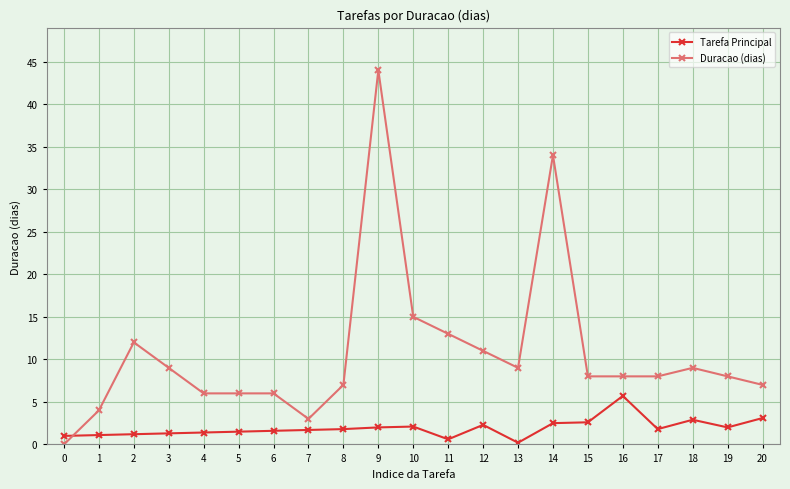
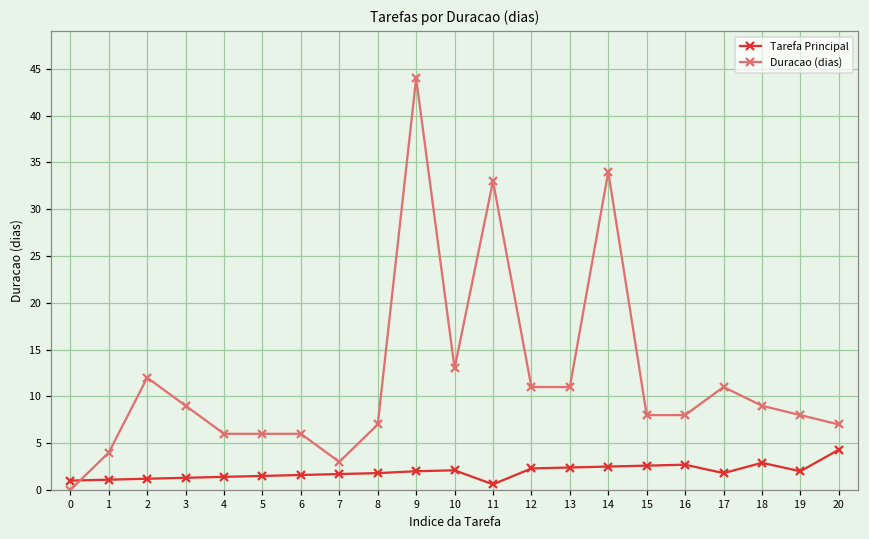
Duracao (dias), 10: 15 -> 13
Duracao (dias), 11: 13 -> 33
Tarefa Principal, 13: 0 -> 2
Duracao (dias), 13: 9 -> 11
Tarefa Principal, 16: 6 -> 3
Duracao (dias), 17: 8 -> 11
Tarefa Principal, 20: 3 -> 4
